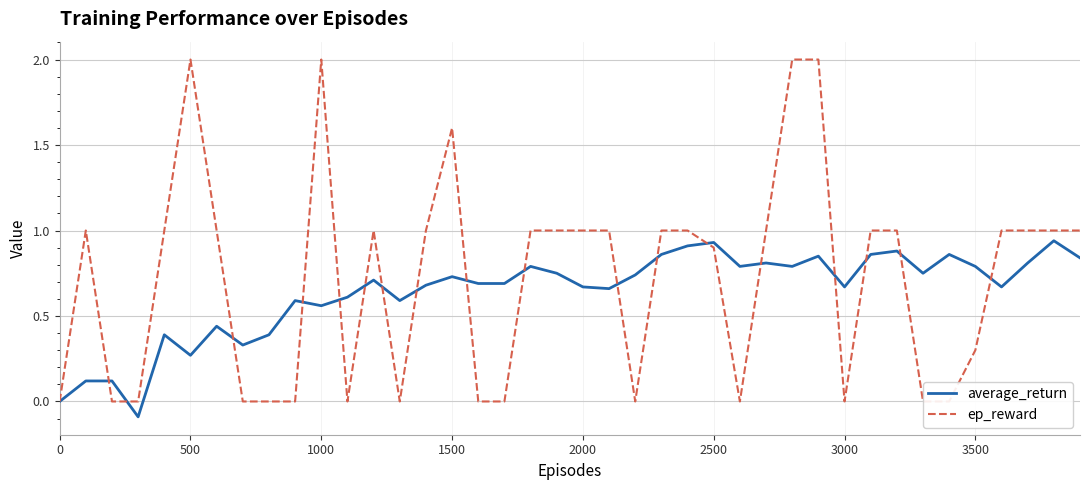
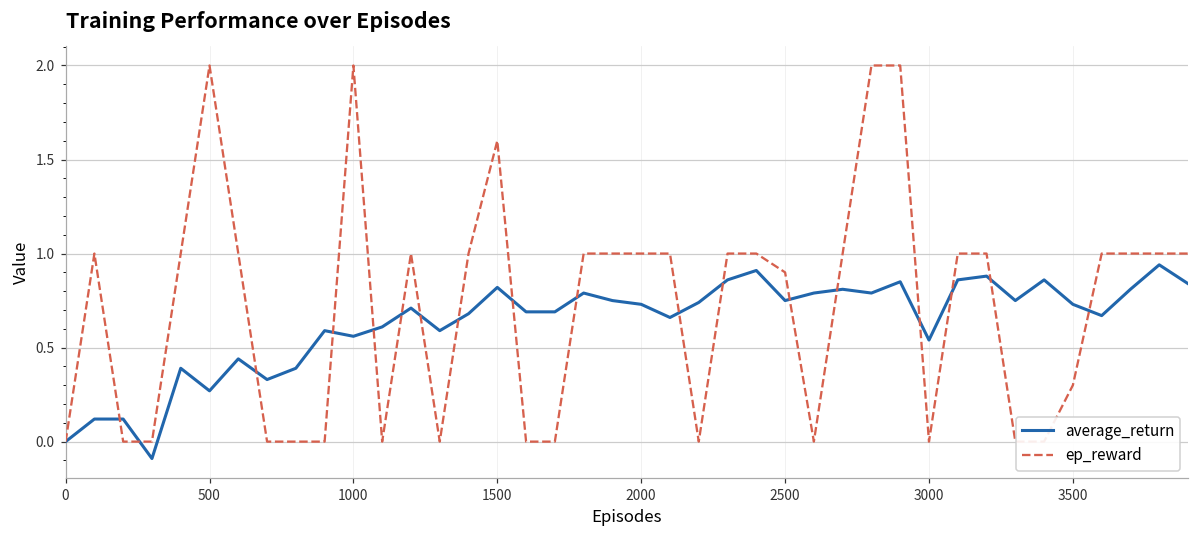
average_return, 1500: 0.73 -> 0.82
average_return, 2000: 0.67 -> 0.73
average_return, 2500: 0.93 -> 0.75
average_return, 3000: 0.67 -> 0.54
average_return, 3500: 0.79 -> 0.73
